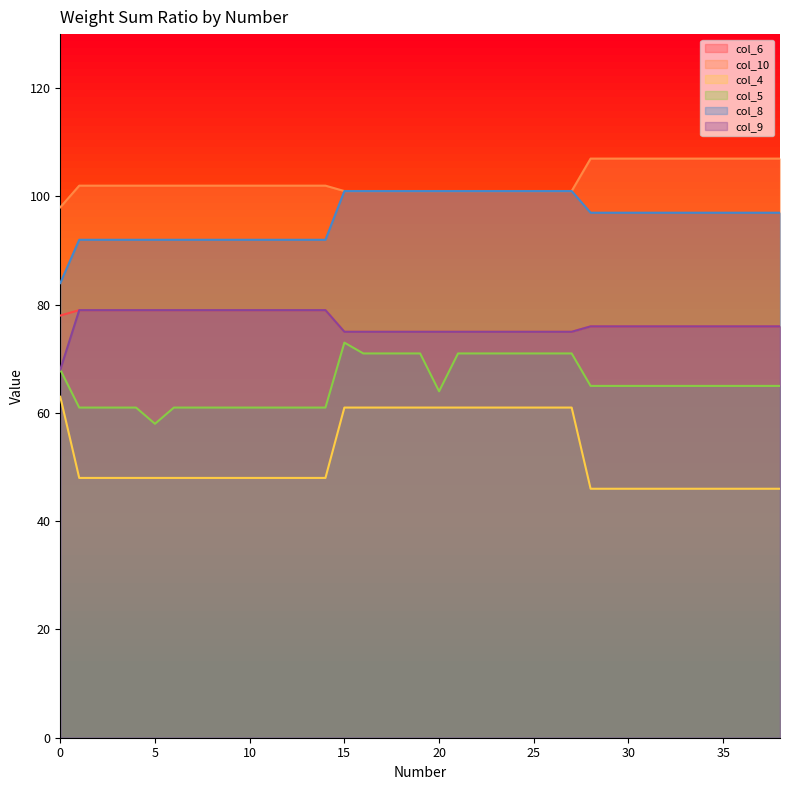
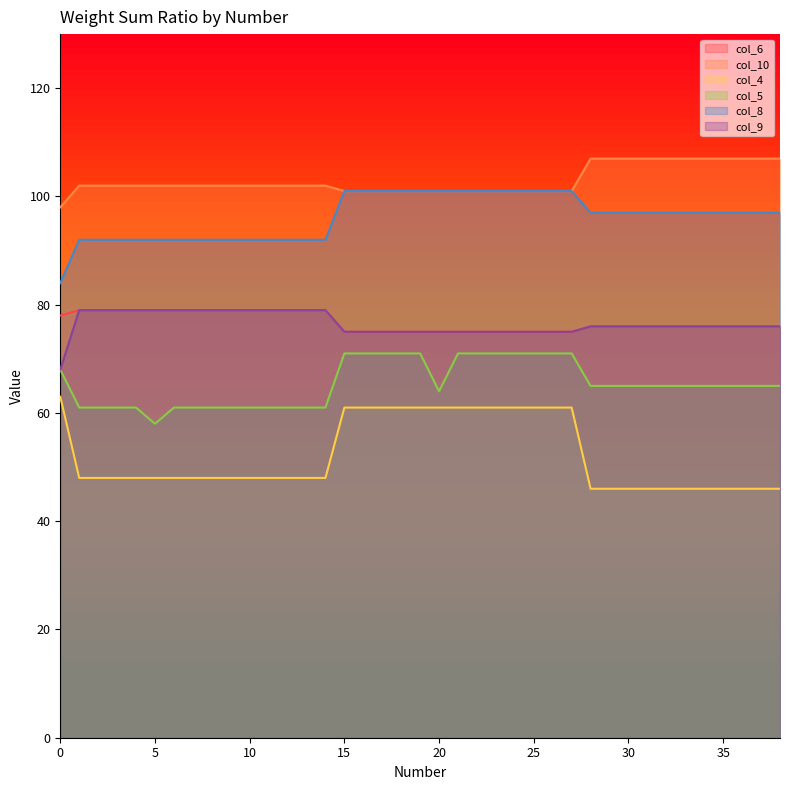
col_5, 15: 73 -> 71
